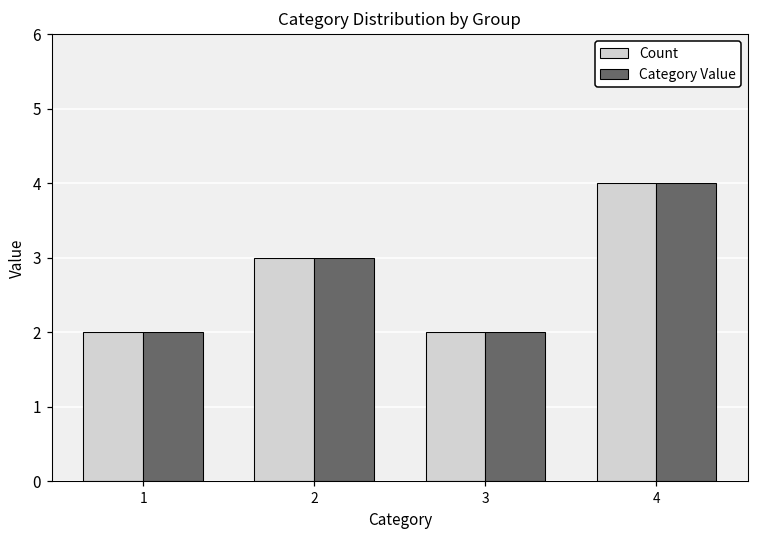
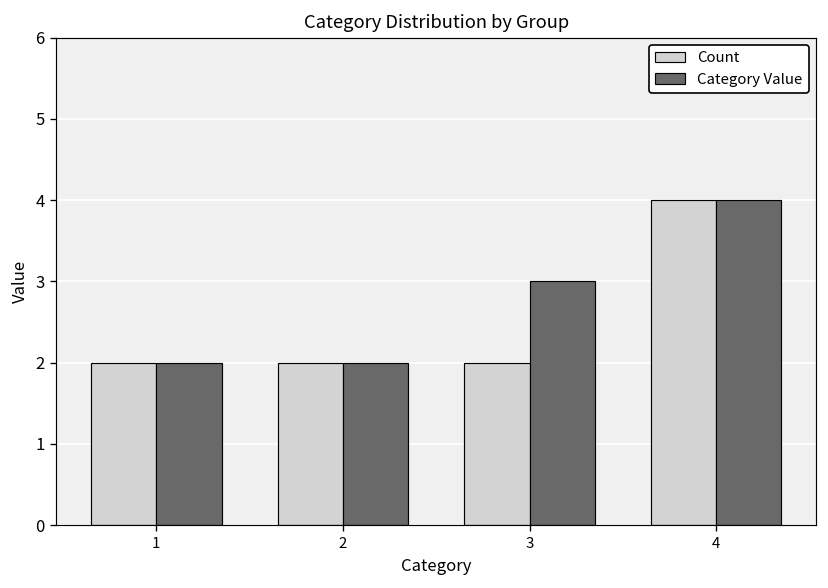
Count, 2: 3 -> 2
Category Value, 2: 3 -> 2
Category Value, 3: 2 -> 3
